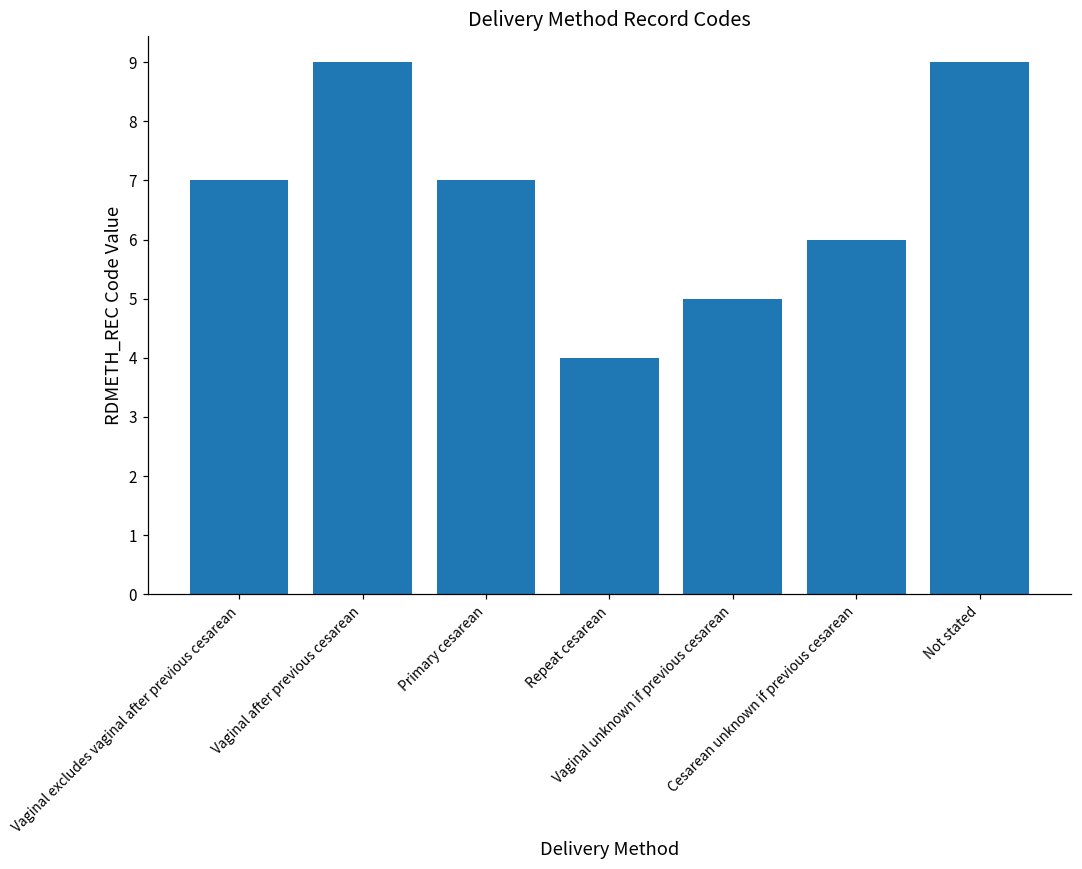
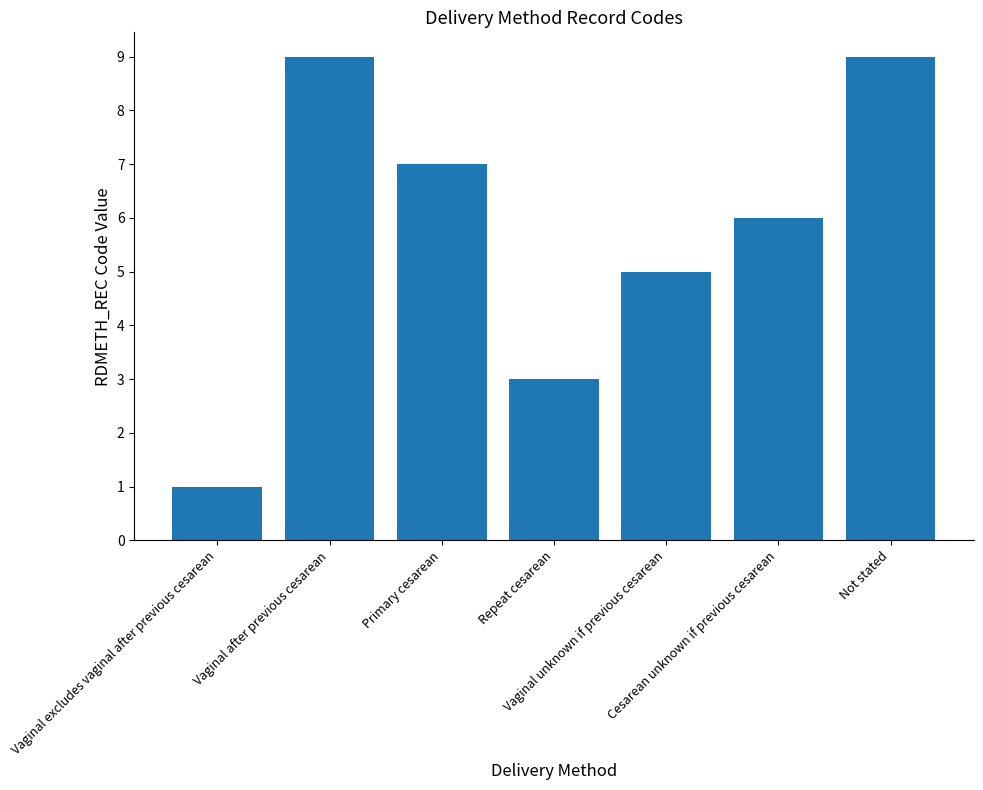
Vaginal excludes vaginal after previous cesarean: 7 -> 1
Repeat cesarean: 4 -> 3
